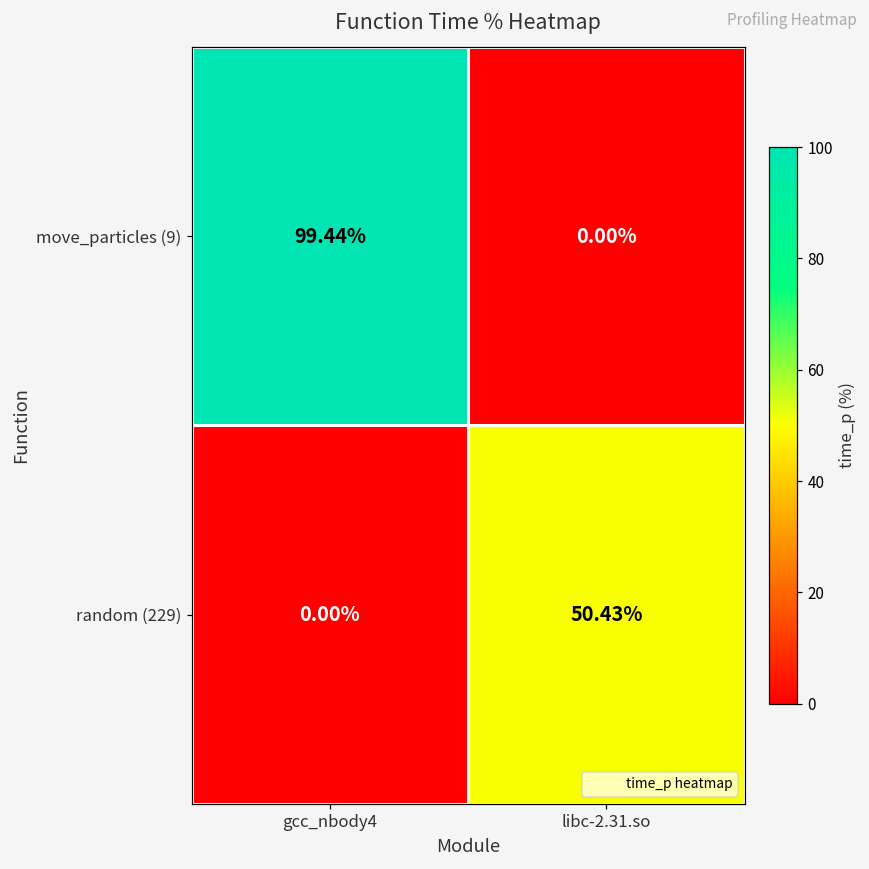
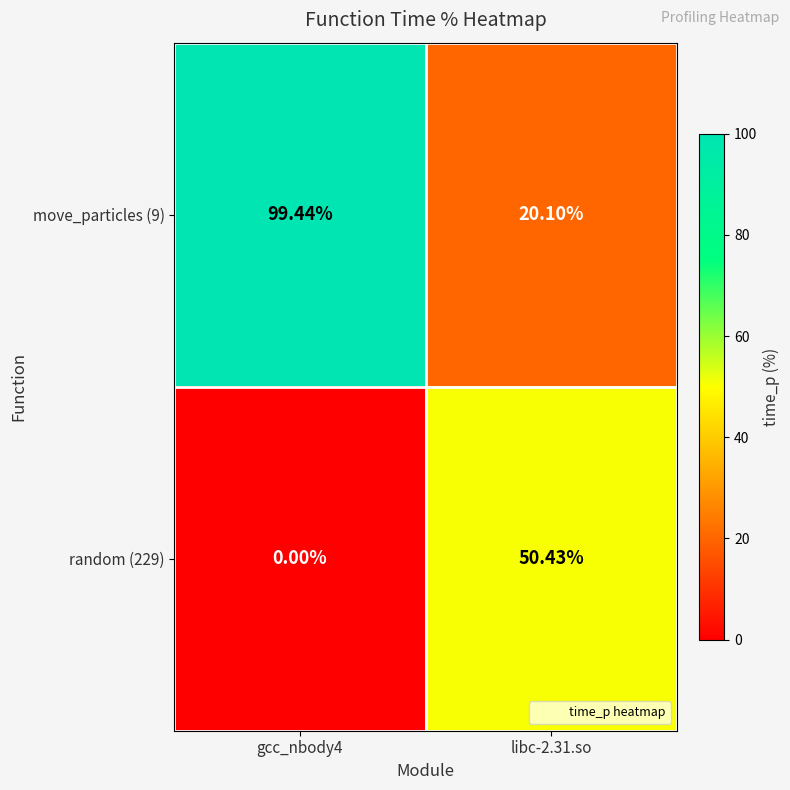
move_particles (9), libc-2.31.so: 0.00% -> 20.10%
